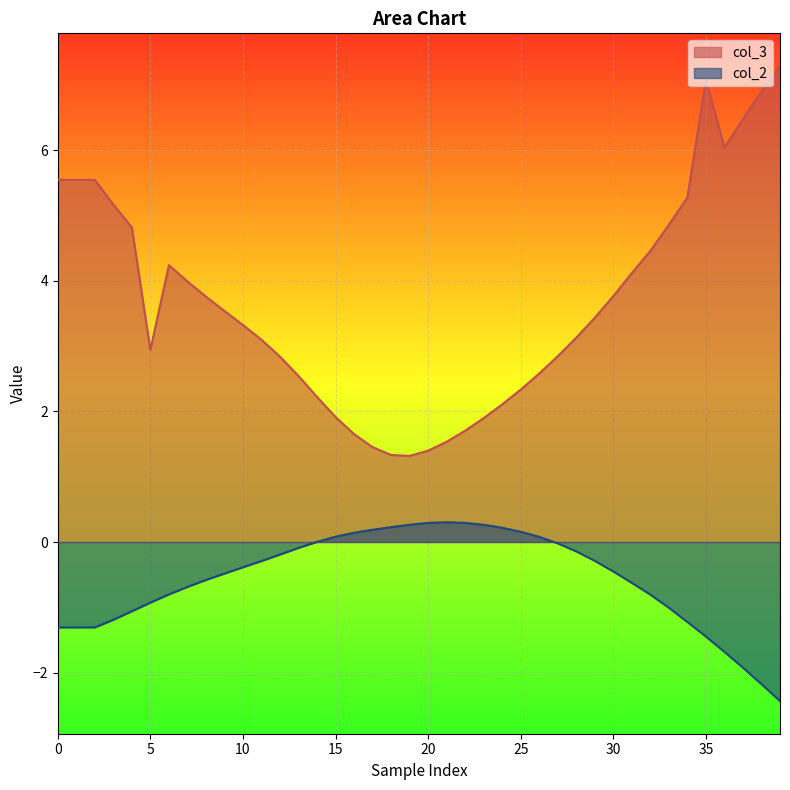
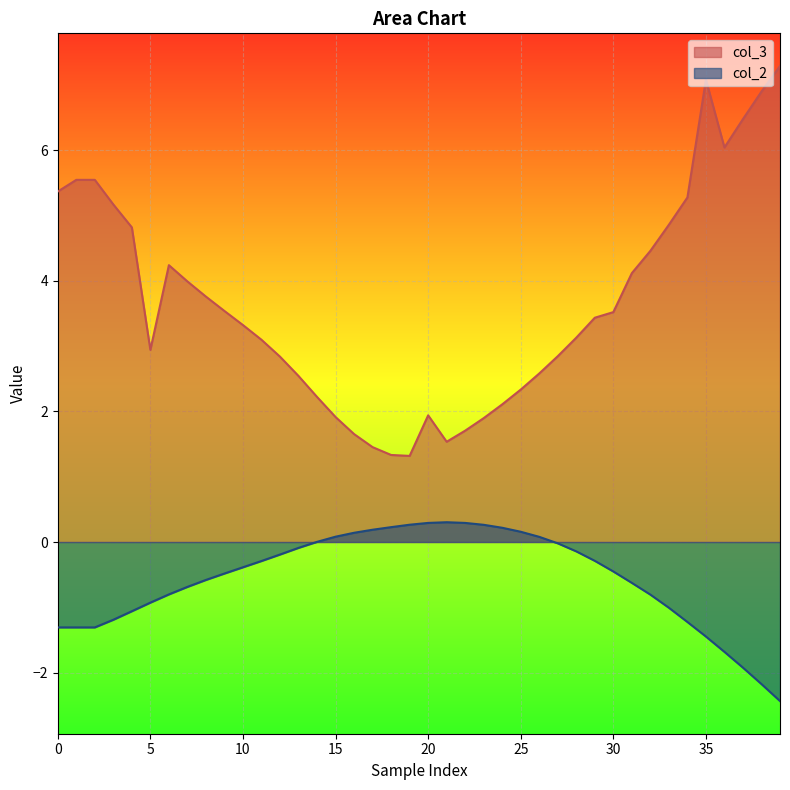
col_3, 0: 5.5 -> 5.4
col_3, 20: 1.4 -> 1.9
col_3, 30: 3.8 -> 3.5
